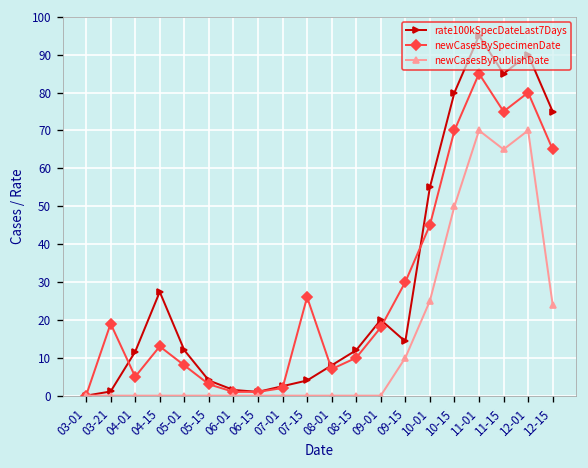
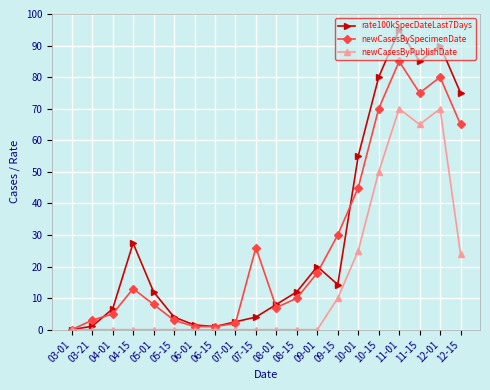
newCasesBySpecimenDate, 03-21: 19 -> 3
rate100kSpecDateLast7Days, 04-01: 12 -> 7
